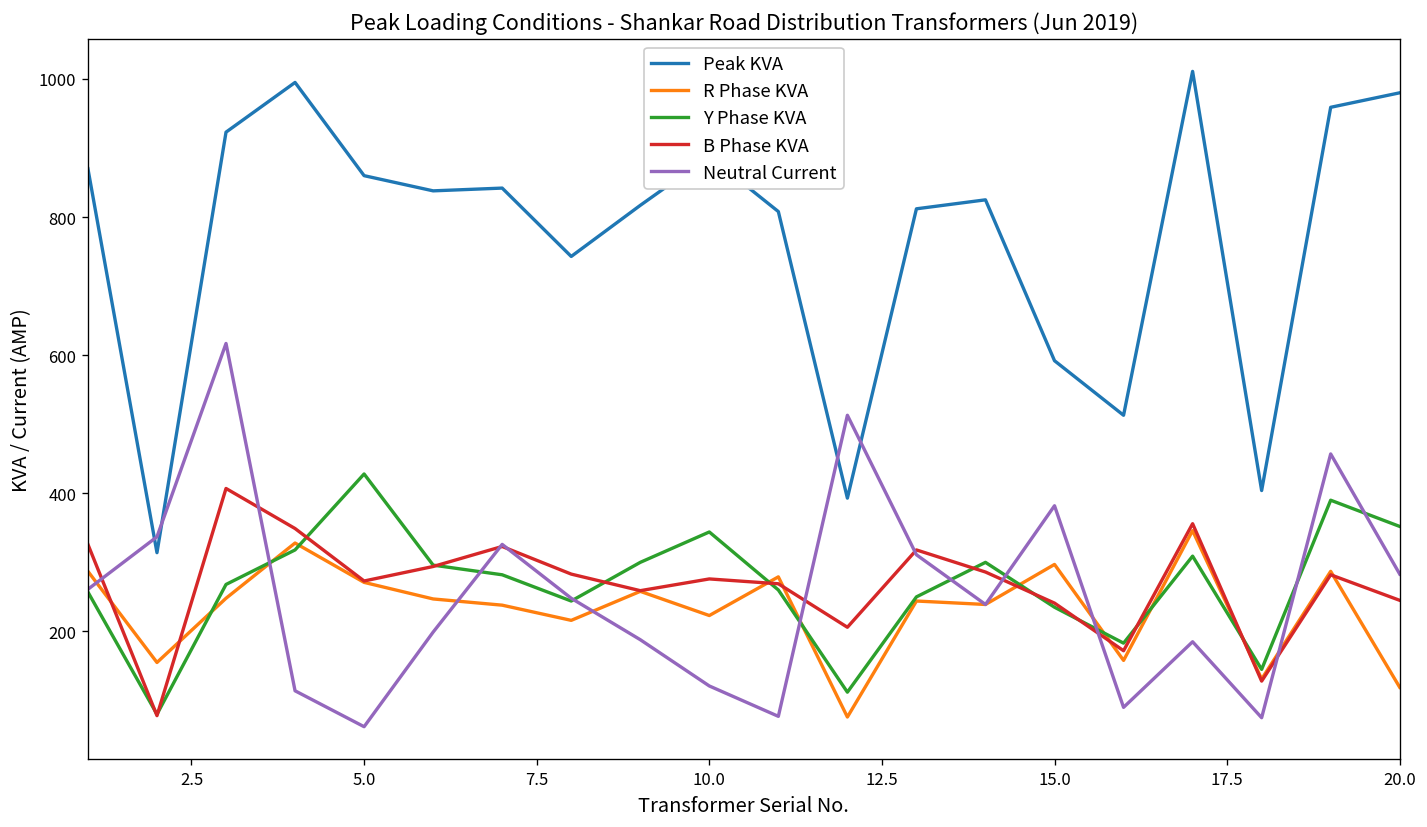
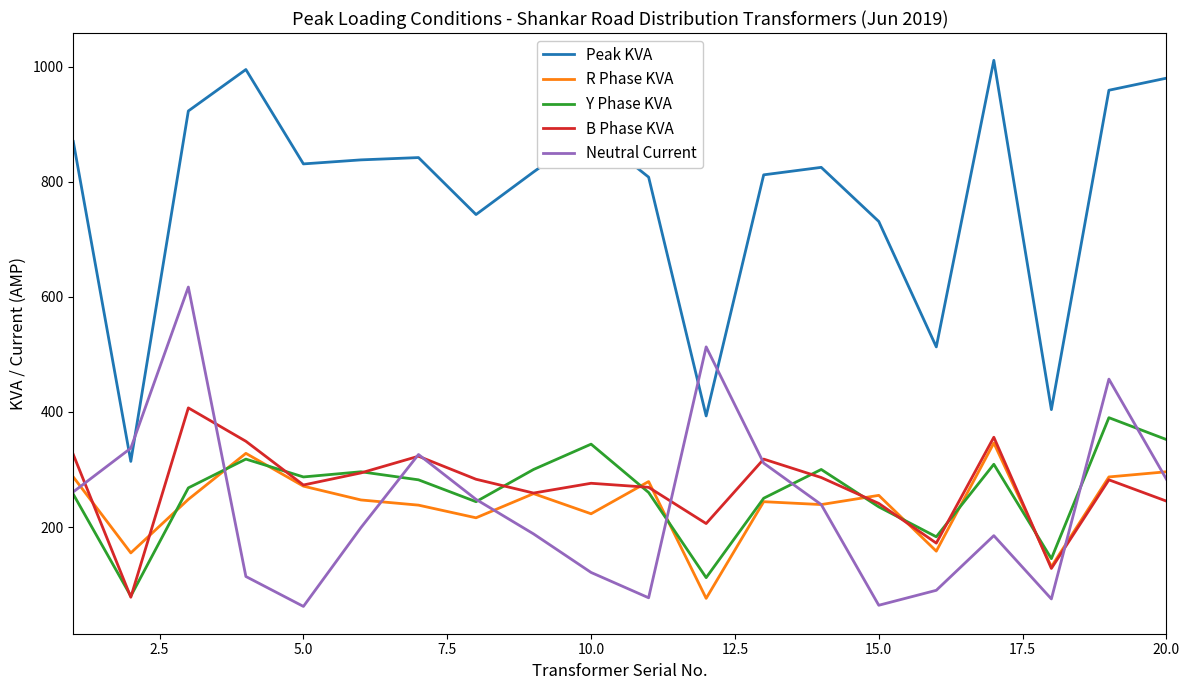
Peak KVA, 5.0: 860 -> 830
Y Phase KVA, 5.0: 430 -> 290
Peak KVA, 15.0: 590 -> 730
R Phase KVA, 15.0: 300 -> 260
Neutral Current, 15.0: 380 -> 60
R Phase KVA, 20.0: 120 -> 300
